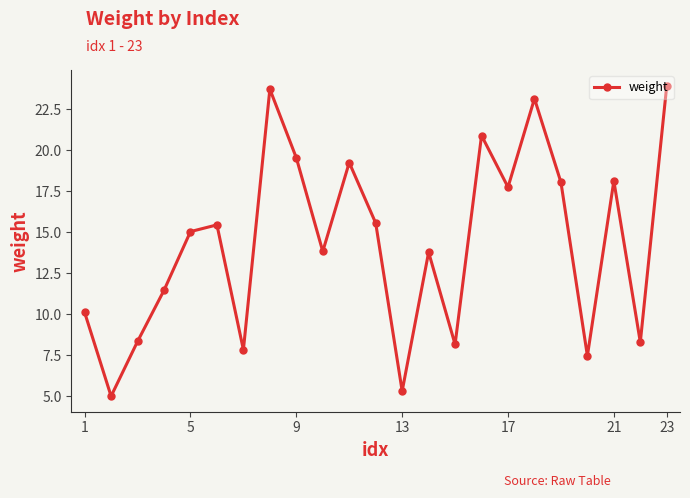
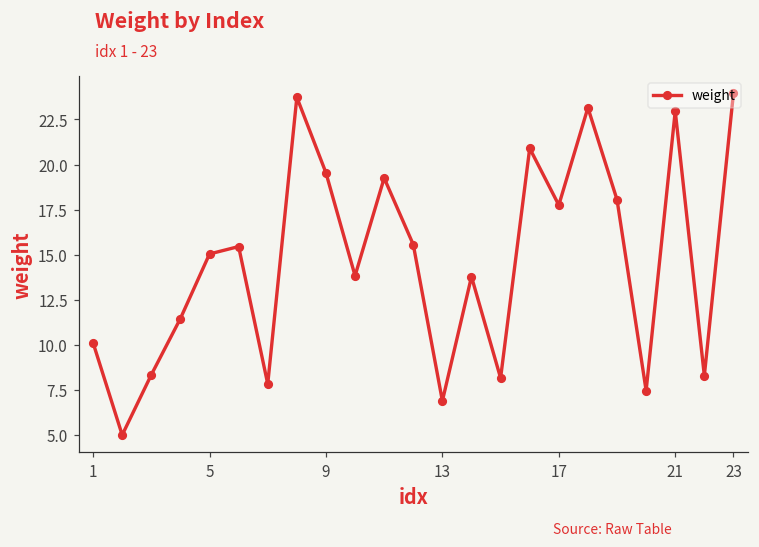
13: 5.3 -> 6.9
21: 18.1 -> 23.0
